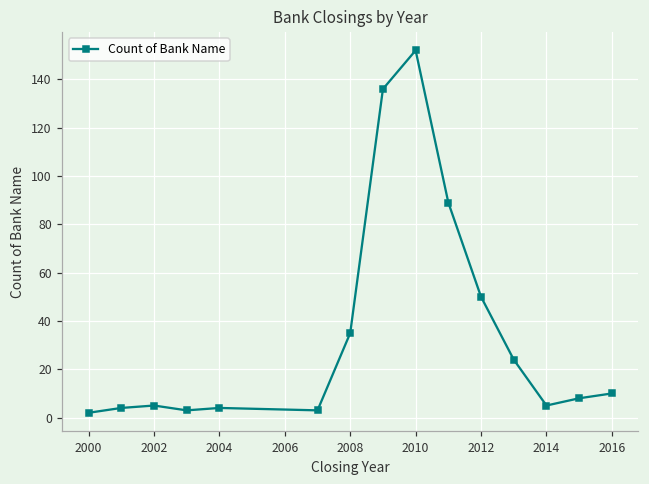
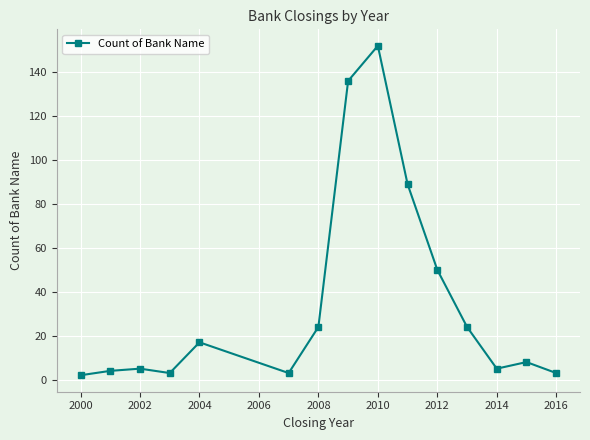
2004: 4 -> 17
2008: 35 -> 24
2016: 10 -> 3
